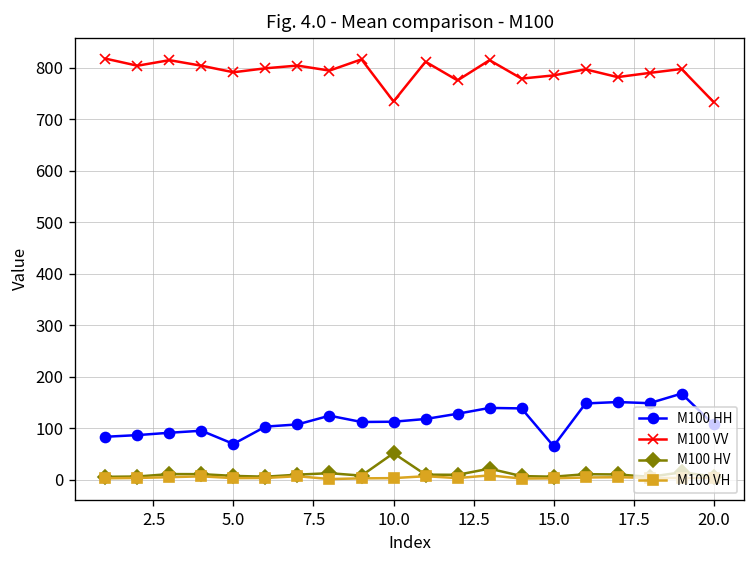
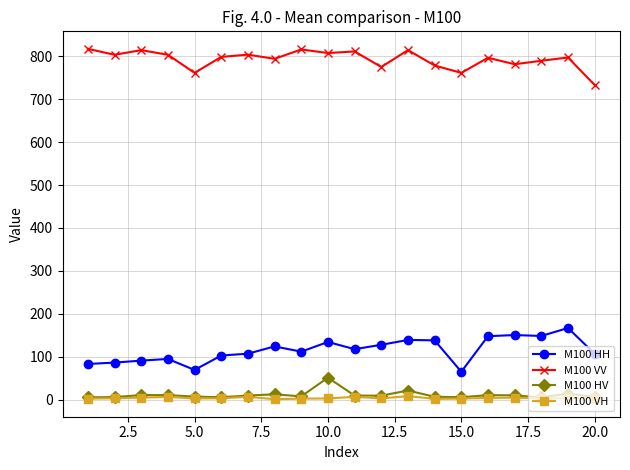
M100 VV, 5.0: 790 -> 760
M100 HH, 10.0: 110 -> 130
M100 VV, 10.0: 730 -> 810
M100 VV, 15.0: 780 -> 760
